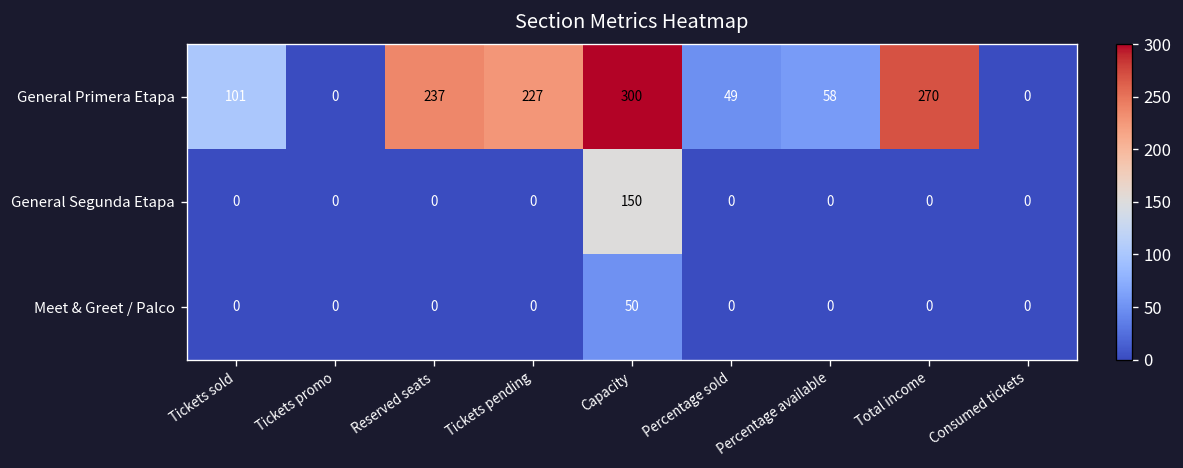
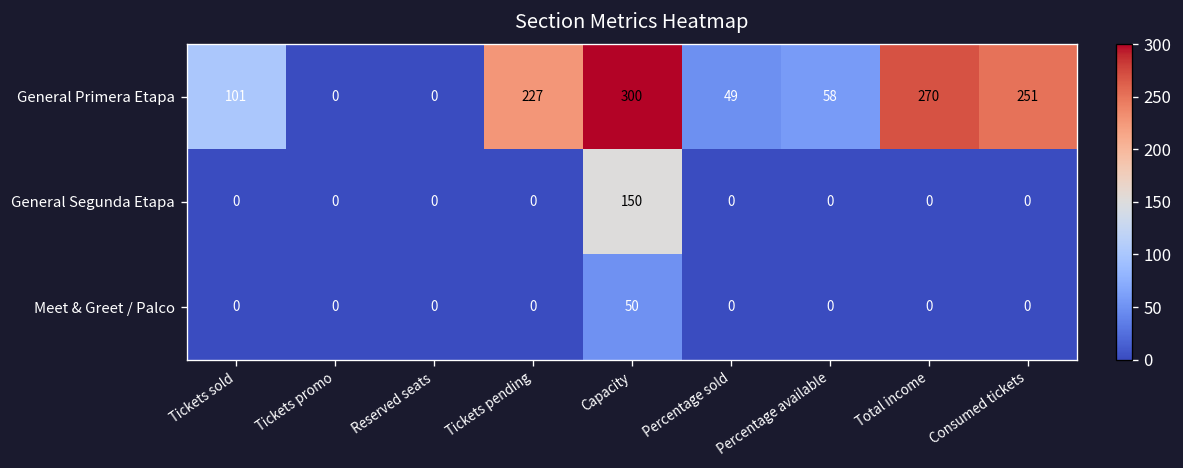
General Primera Etapa, Reserved seats: 237 -> 0
General Primera Etapa, Consumed tickets: 0 -> 251
